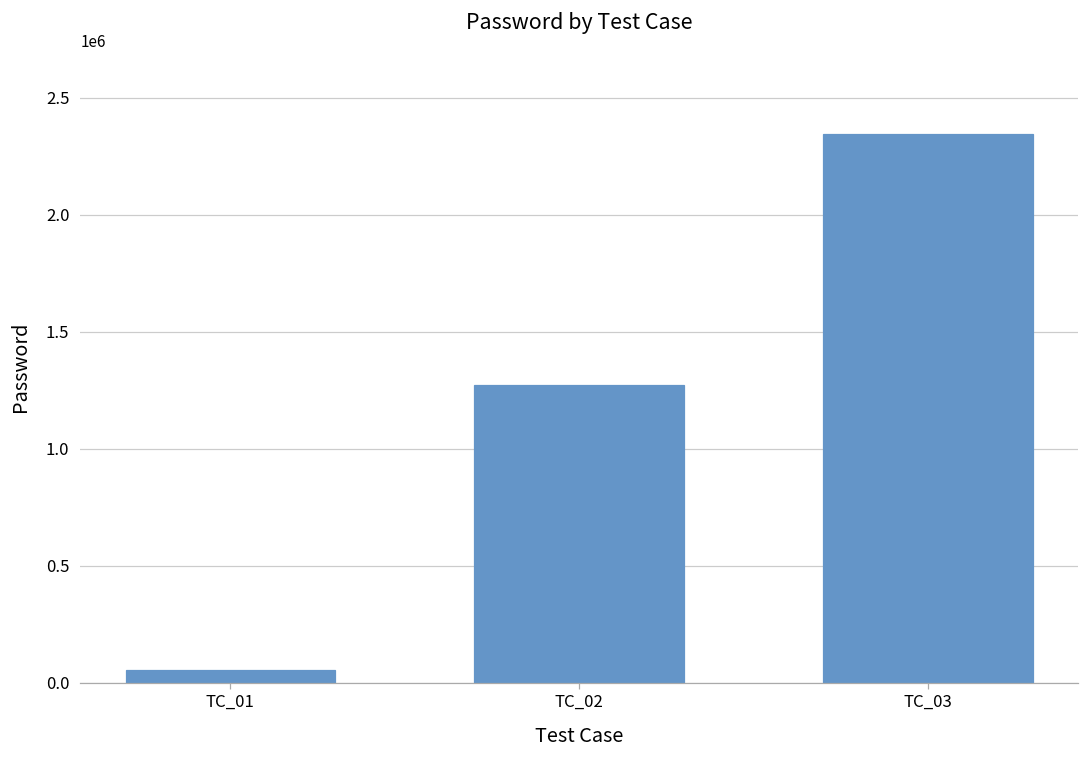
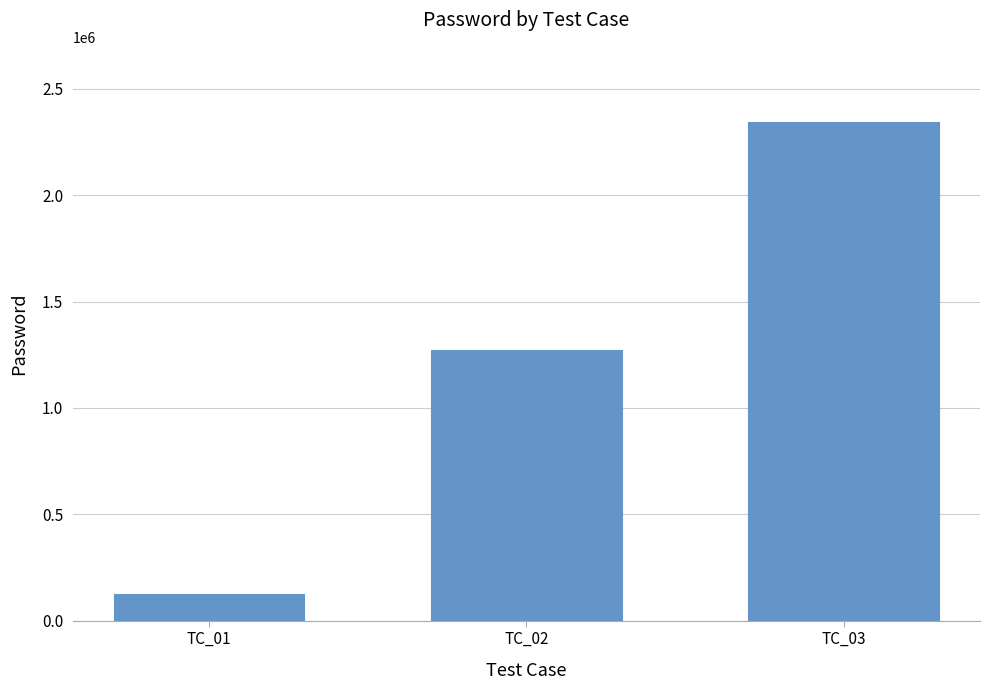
TC_01: 60000 -> 120000
